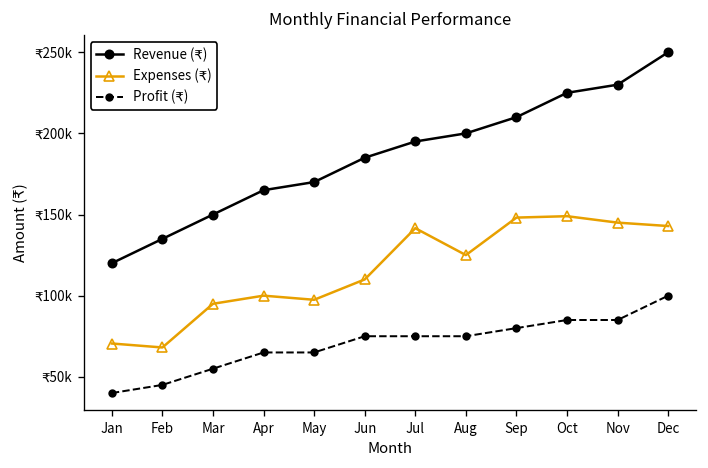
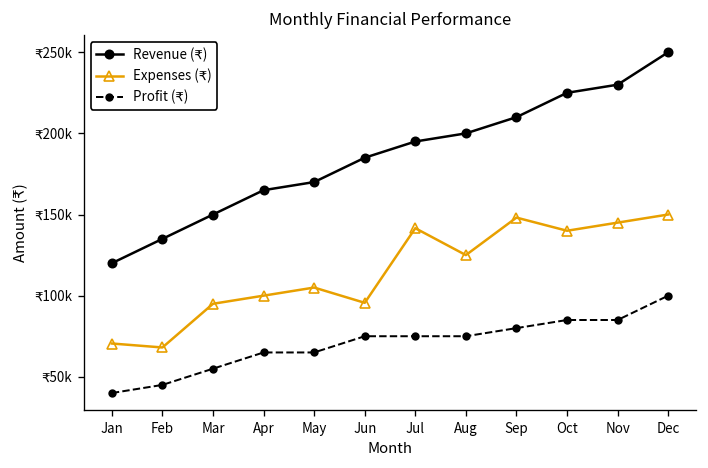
Expenses (₹), May: ₹97000 -> ₹105000
Expenses (₹), Jun: ₹110000 -> ₹96000
Expenses (₹), Oct: ₹149000 -> ₹140000
Expenses (₹), Dec: ₹143000 -> ₹150000
